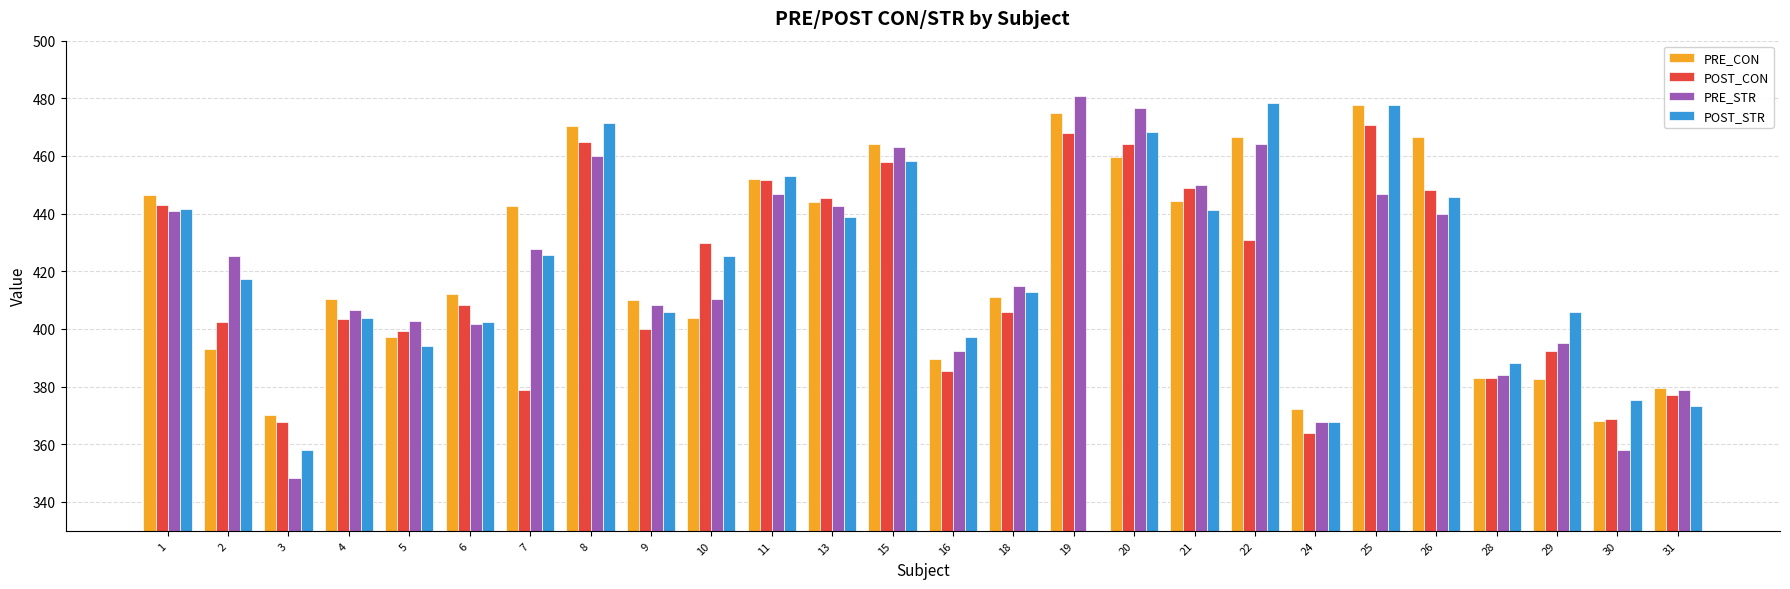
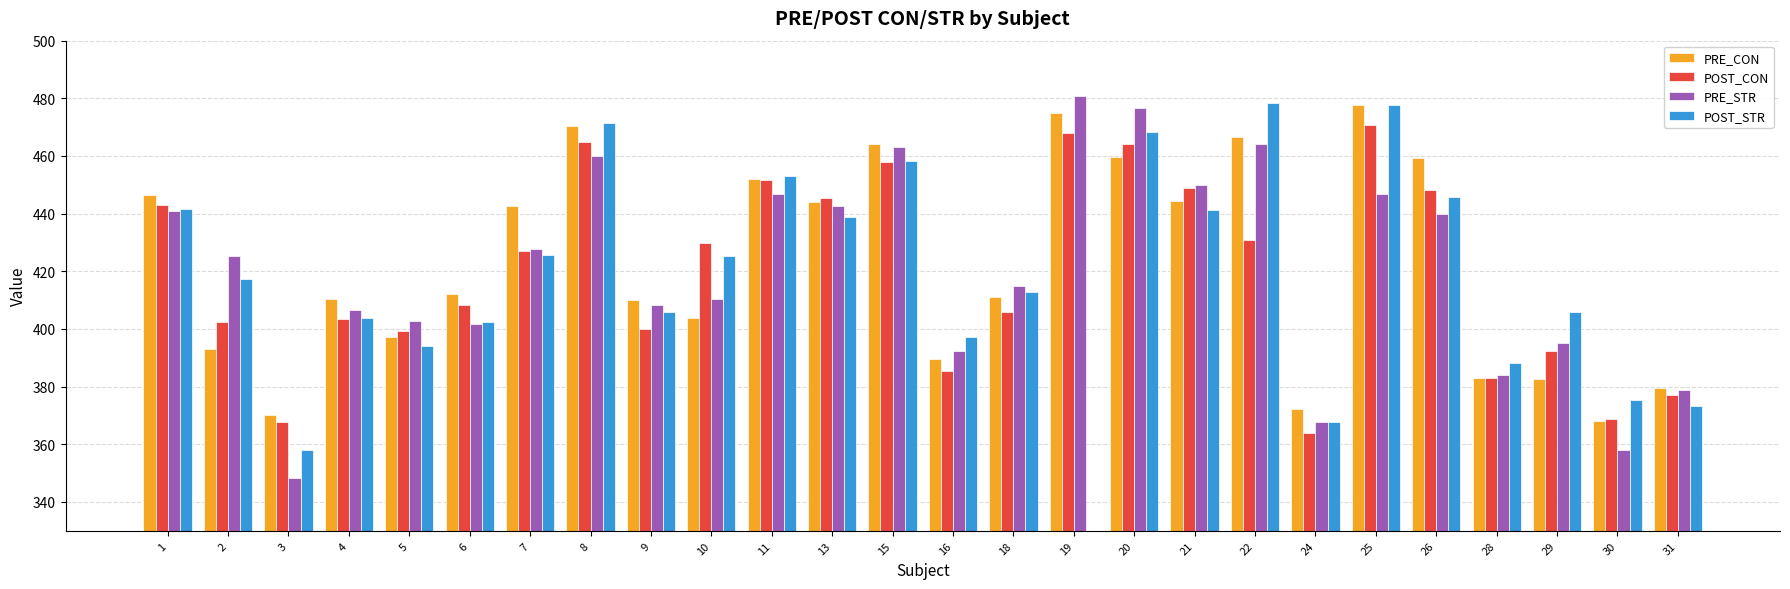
POST_CON, 7: 379 -> 427
PRE_CON, 26: 466 -> 459
